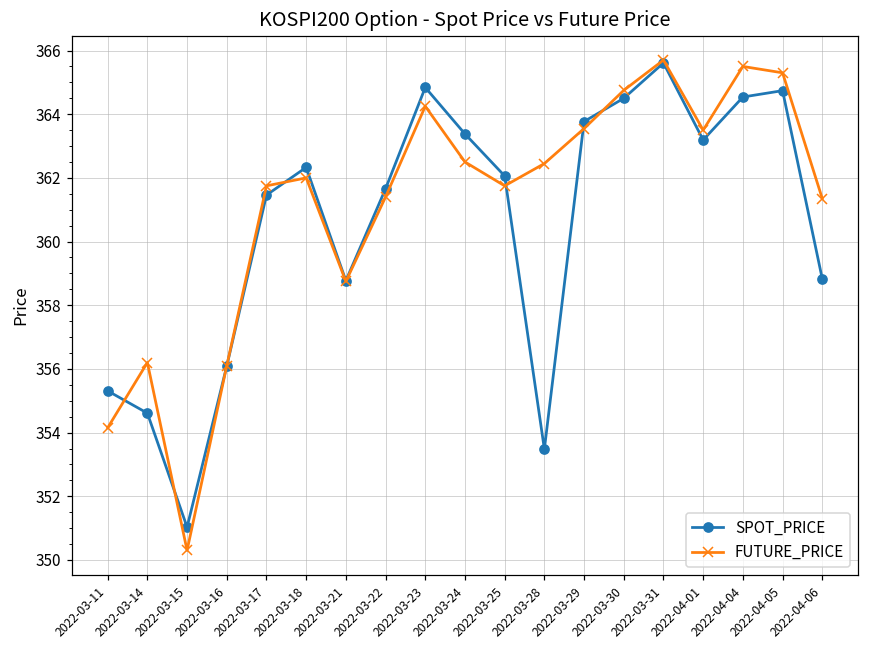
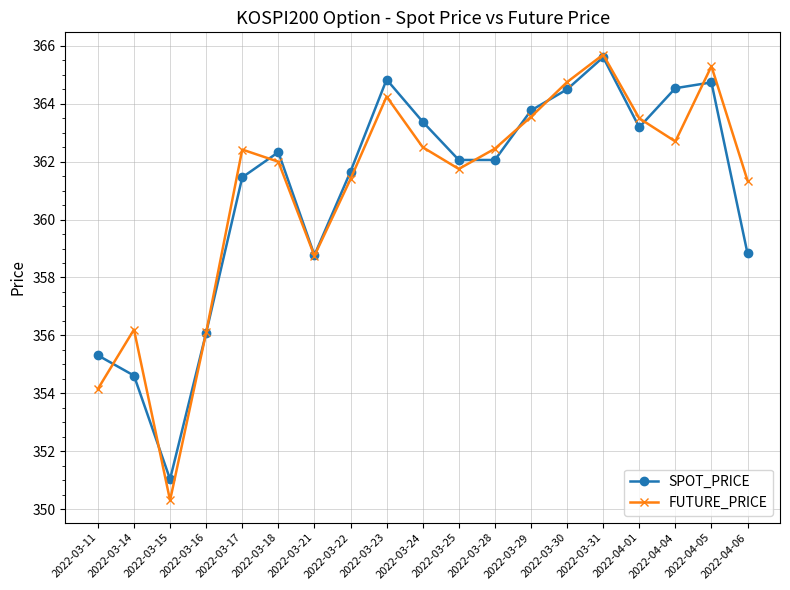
FUTURE_PRICE, 2022-03-17: 361.8 -> 362.4
SPOT_PRICE, 2022-03-28: 353.5 -> 362.1
FUTURE_PRICE, 2022-04-04: 365.5 -> 362.7
